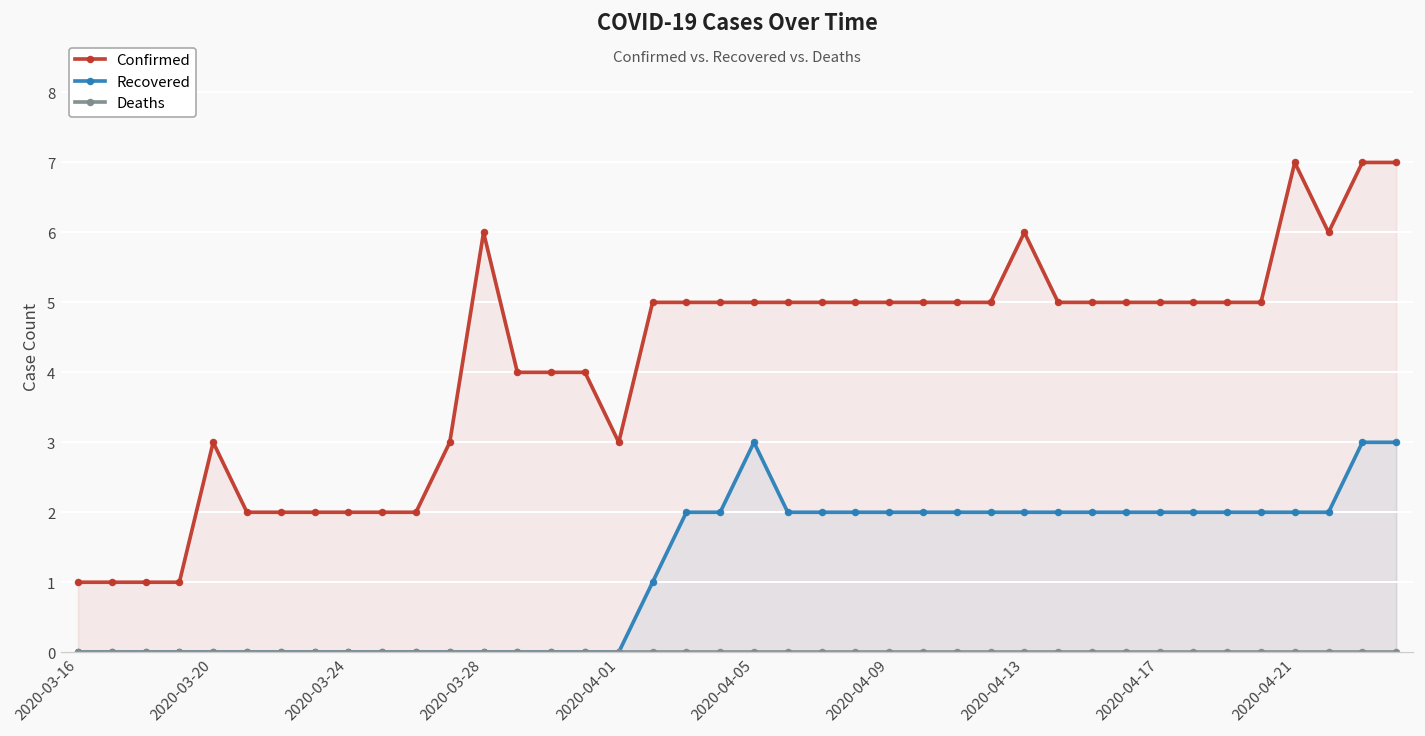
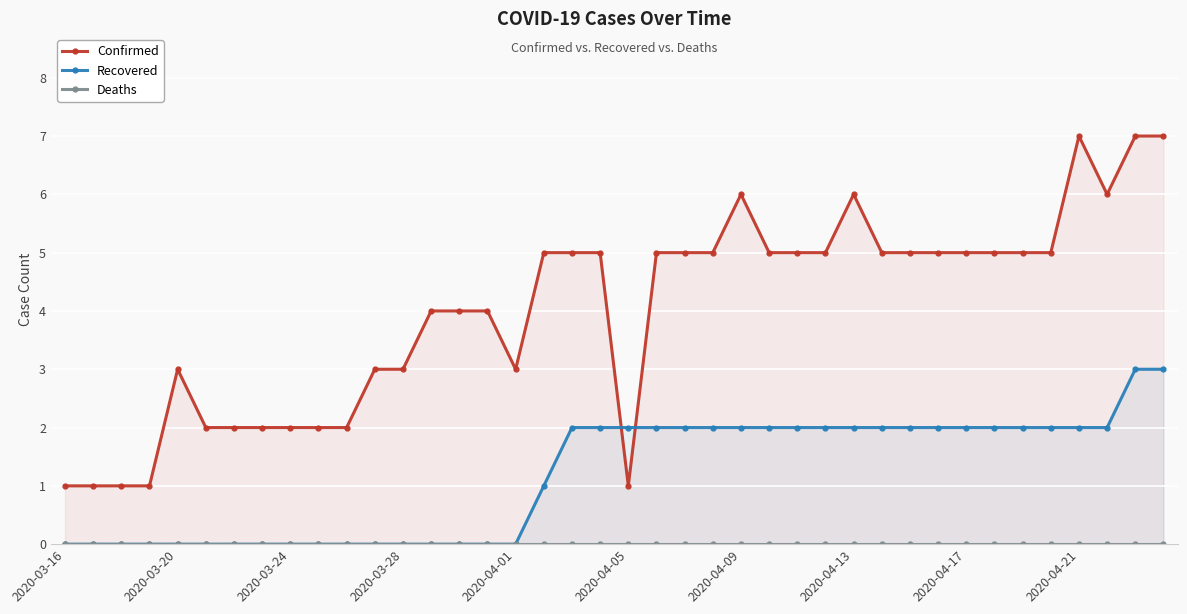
Confirmed, 2020-03-28: 6 -> 3
Confirmed, 2020-04-05: 5 -> 1
Recovered, 2020-04-05: 3 -> 2
Confirmed, 2020-04-09: 5 -> 6
